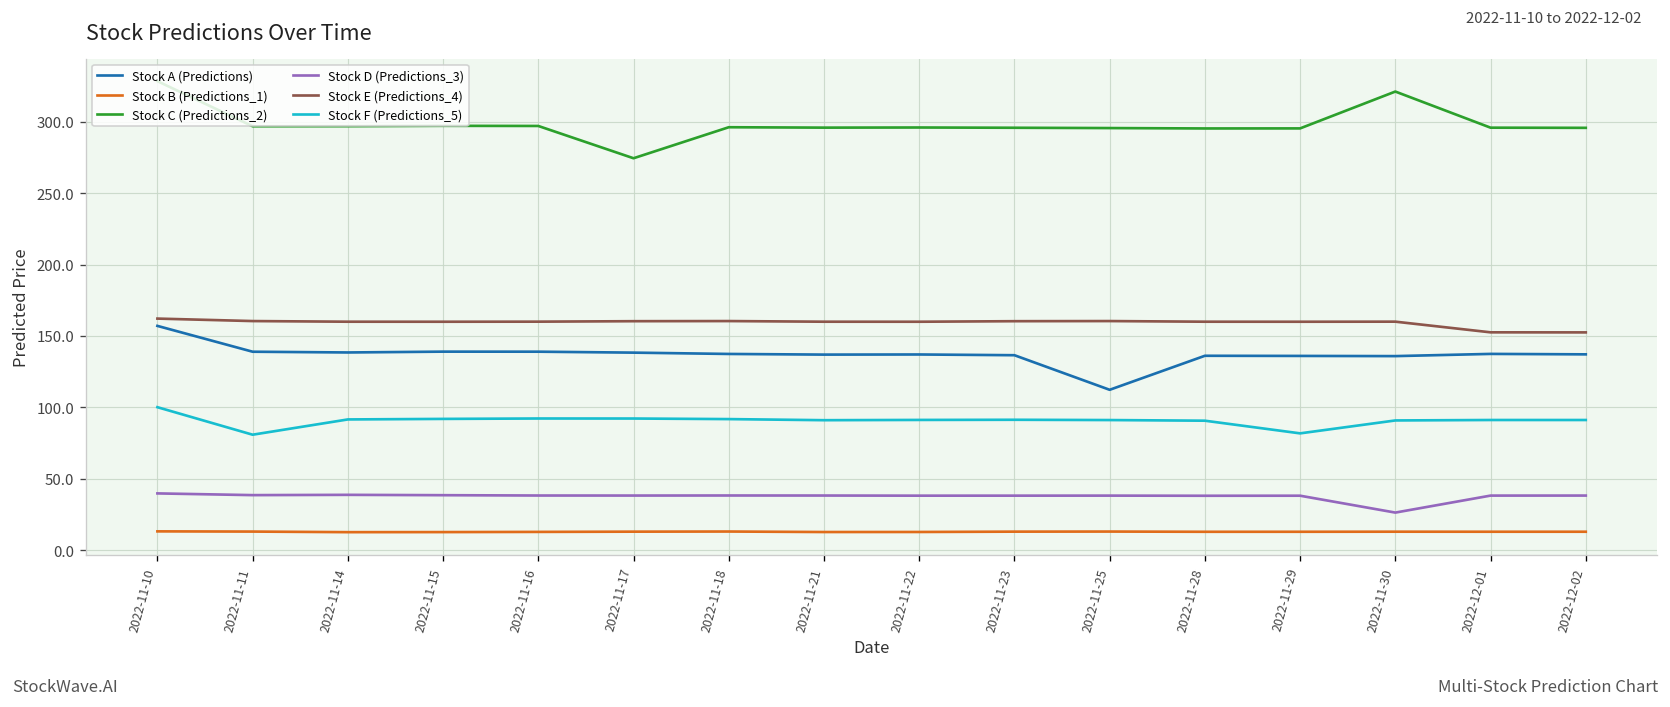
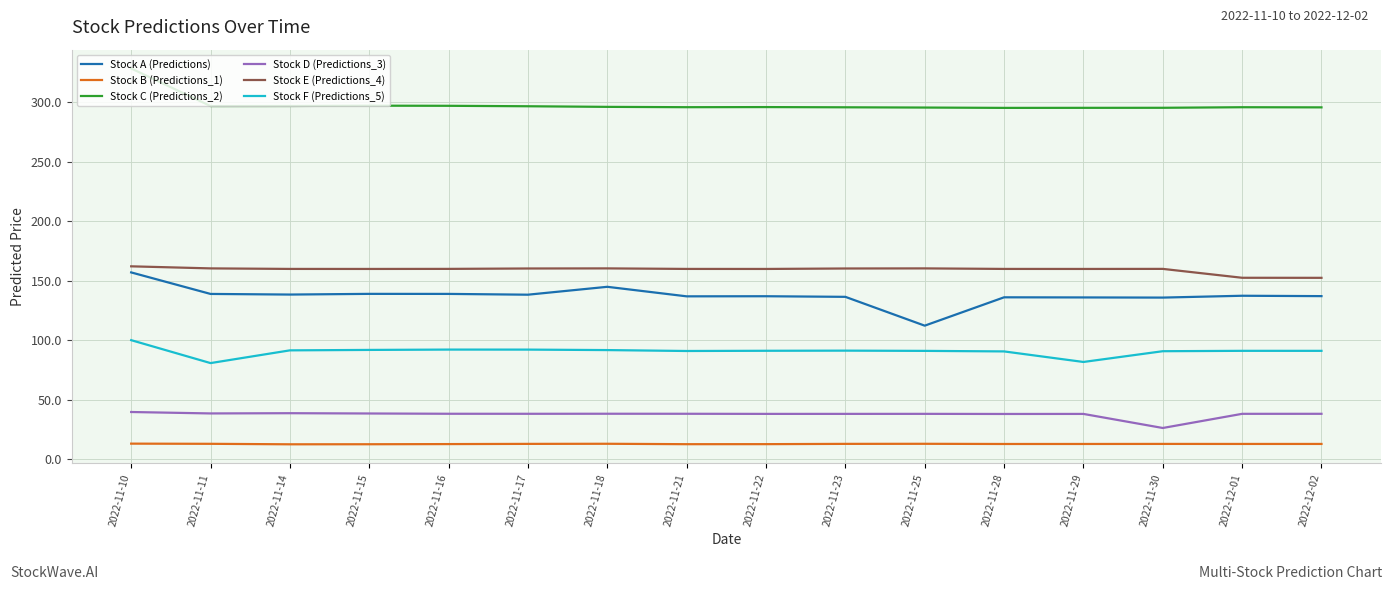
Stock C (Predictions_2), 2022-11-17: 274 -> 297
Stock A (Predictions), 2022-11-18: 137 -> 145
Stock C (Predictions_2), 2022-11-30: 321 -> 295
